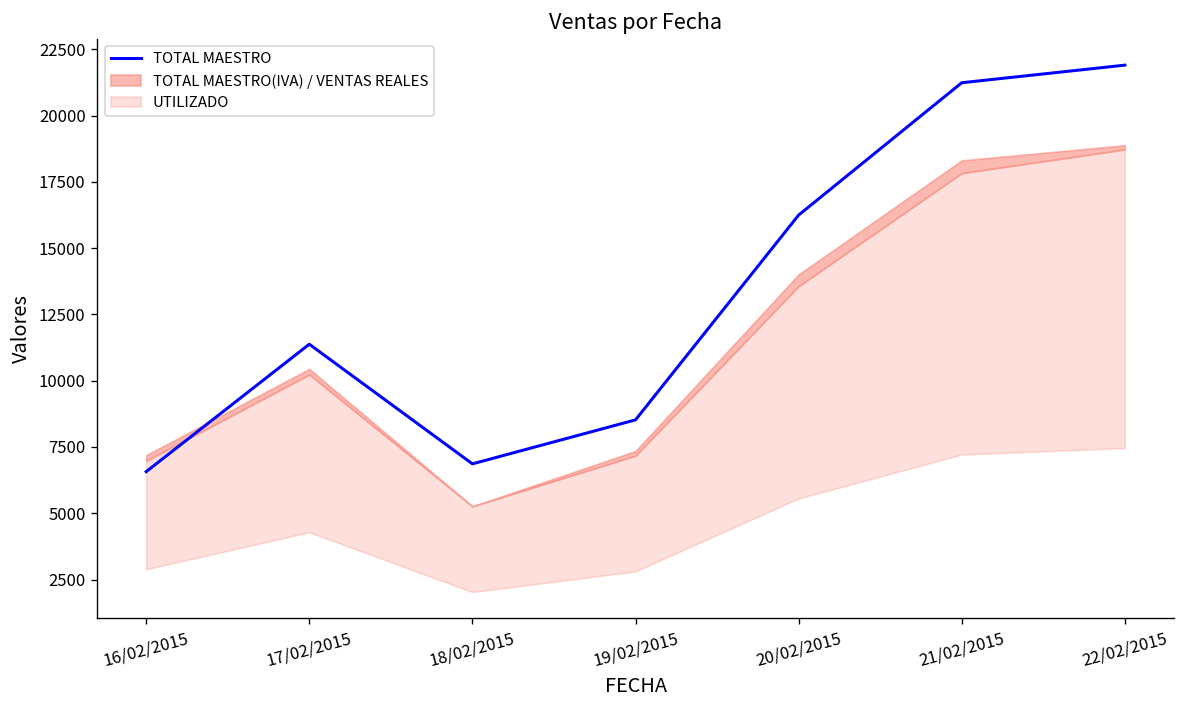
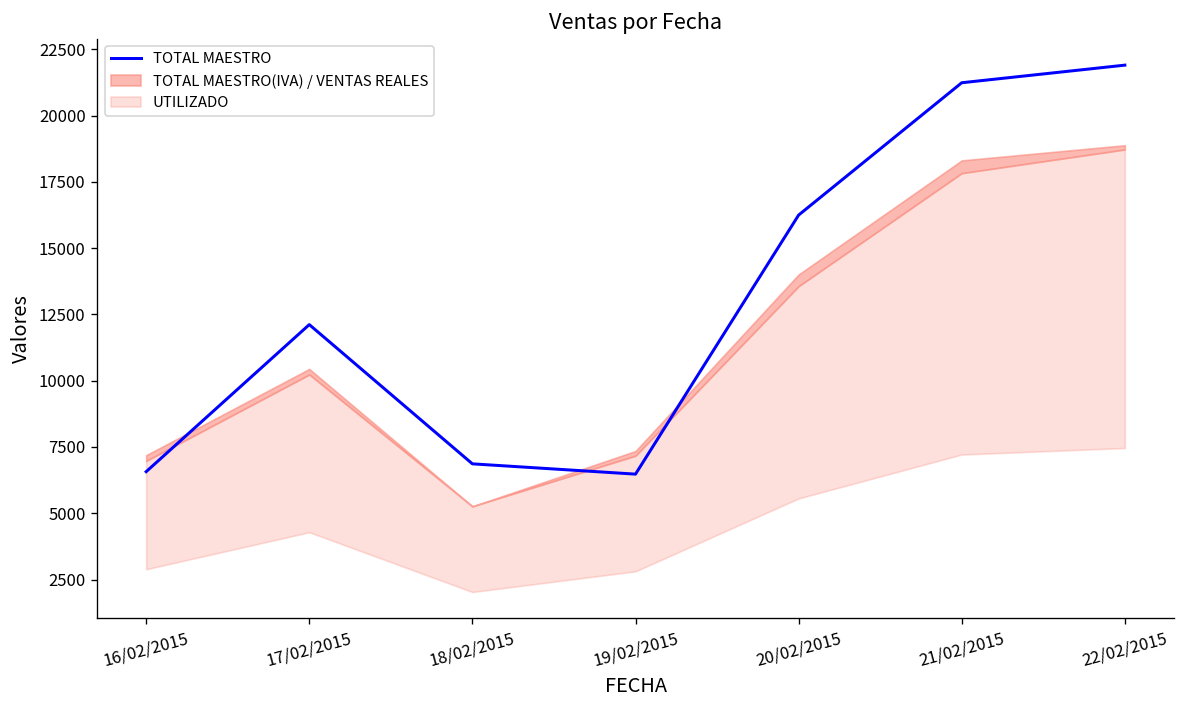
TOTAL MAESTRO, 17/02/2015: 11400 -> 12100
TOTAL MAESTRO, 19/02/2015: 8500 -> 6500
